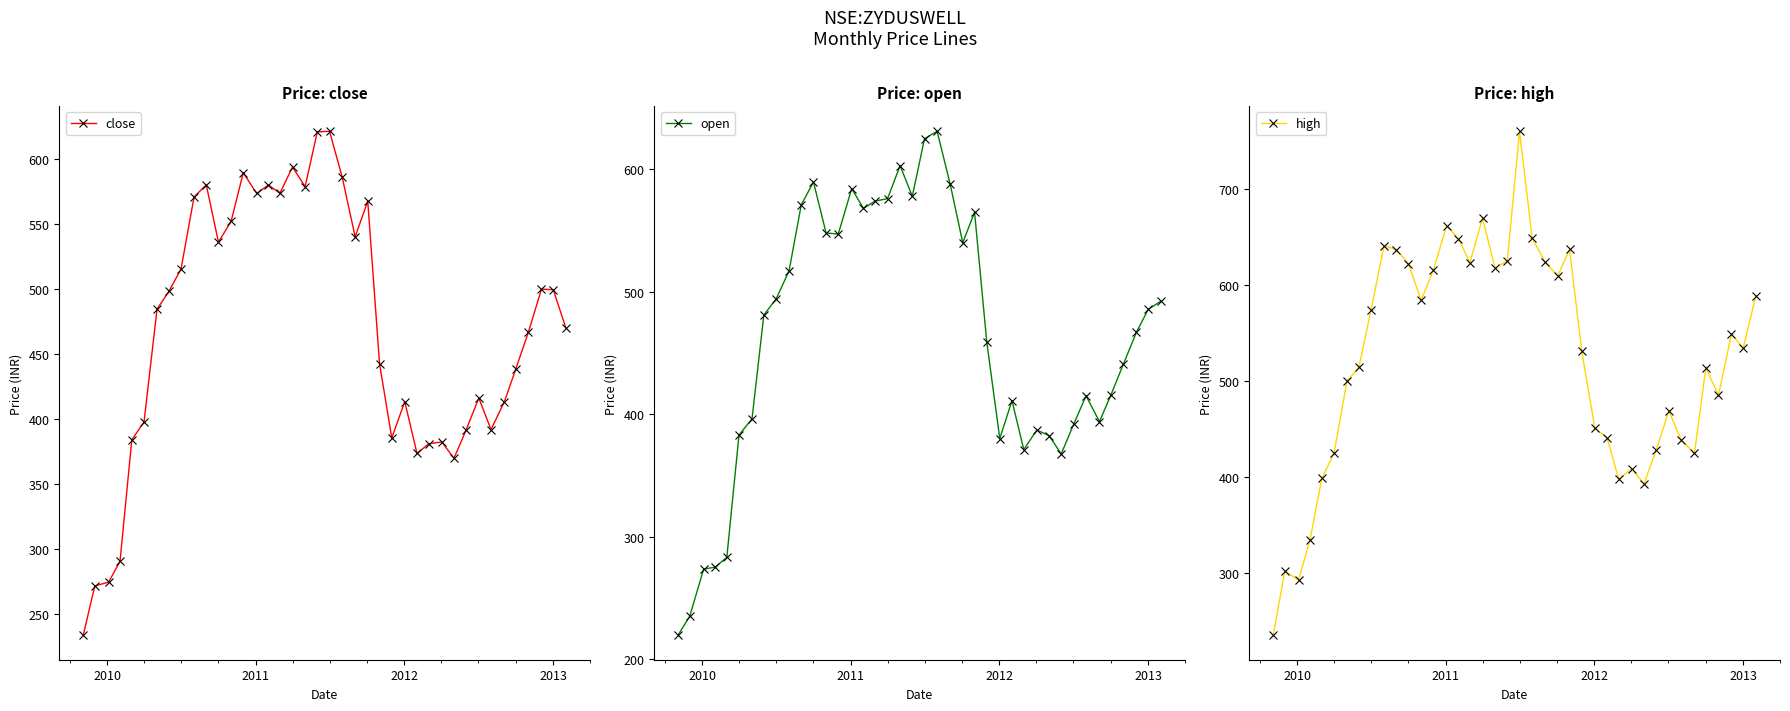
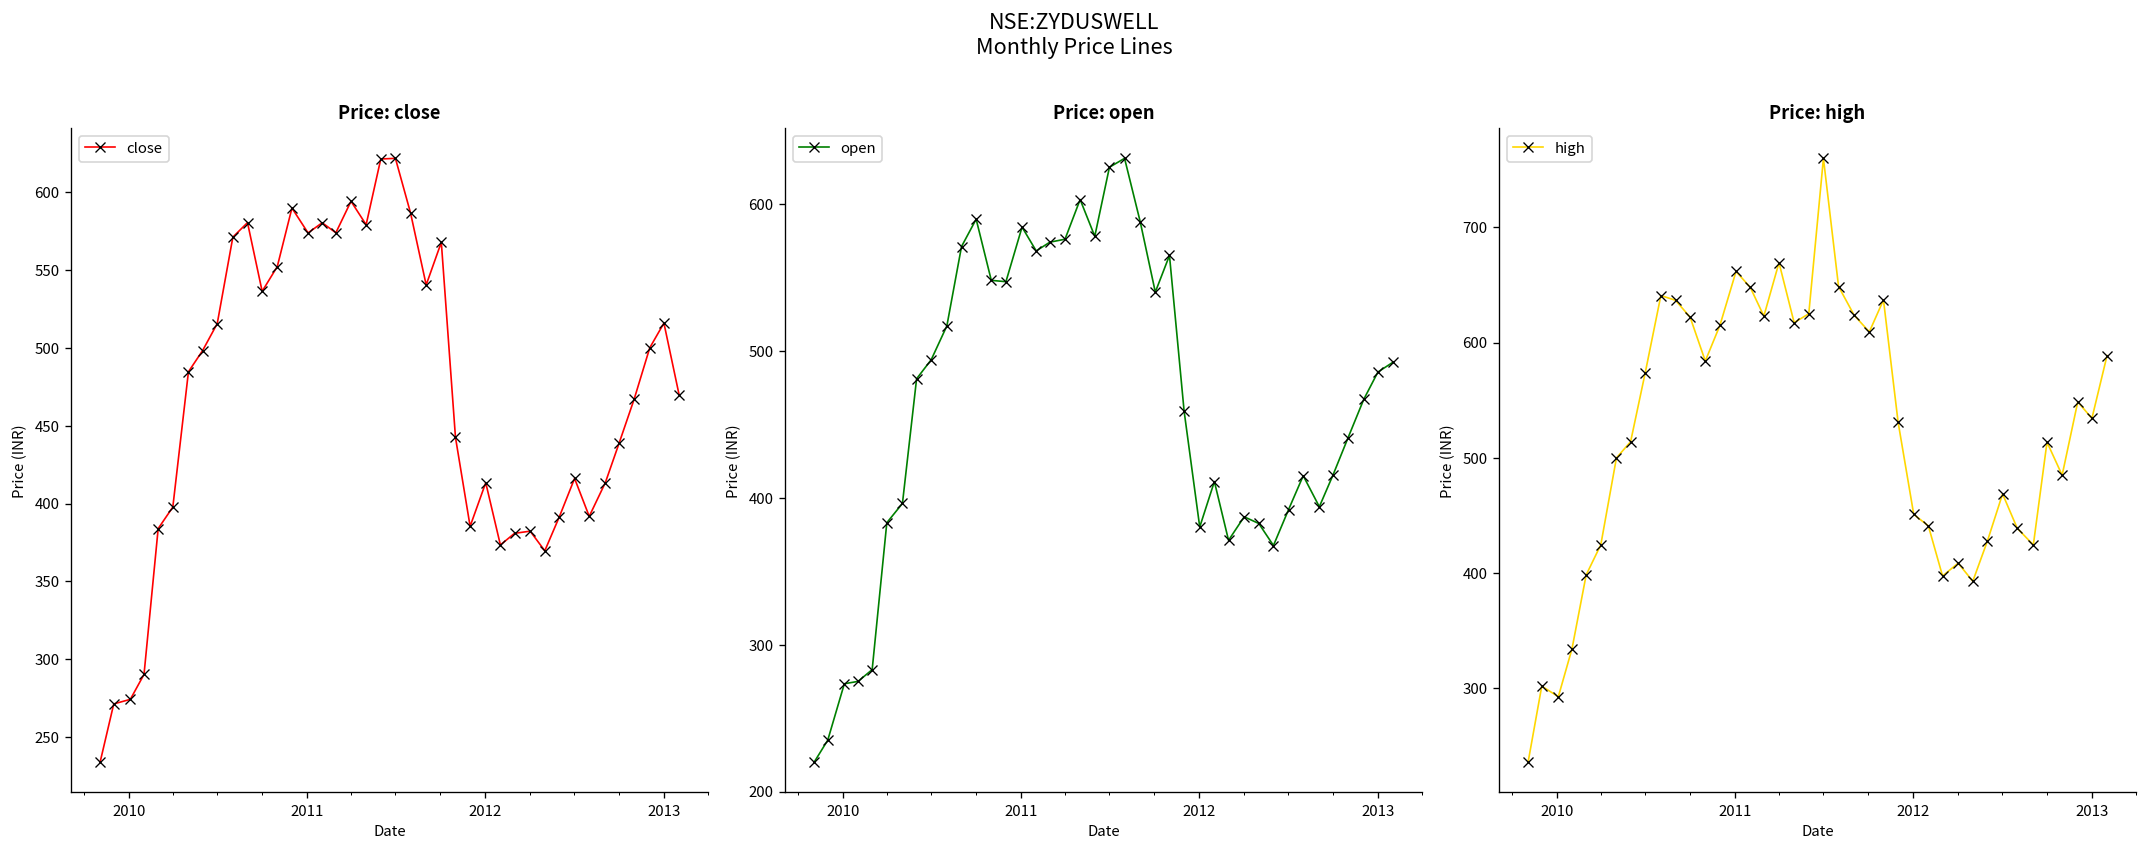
Price: close, 2013: 500 -> 516
